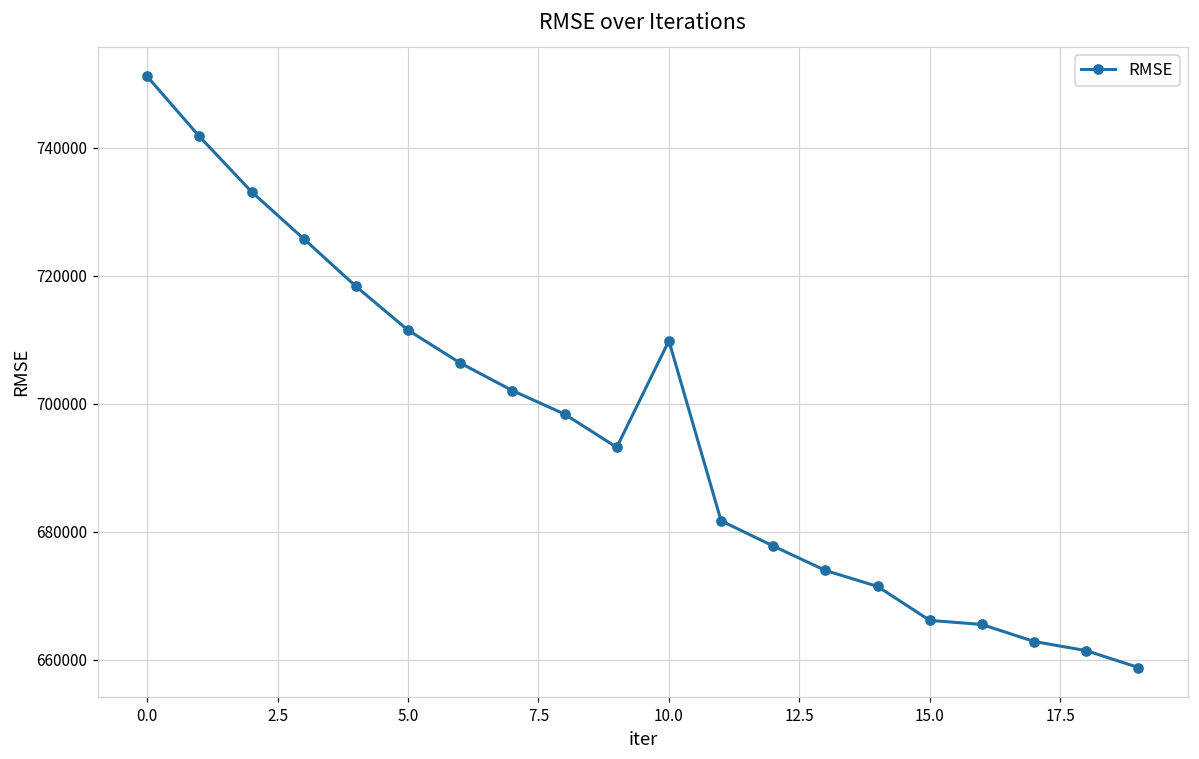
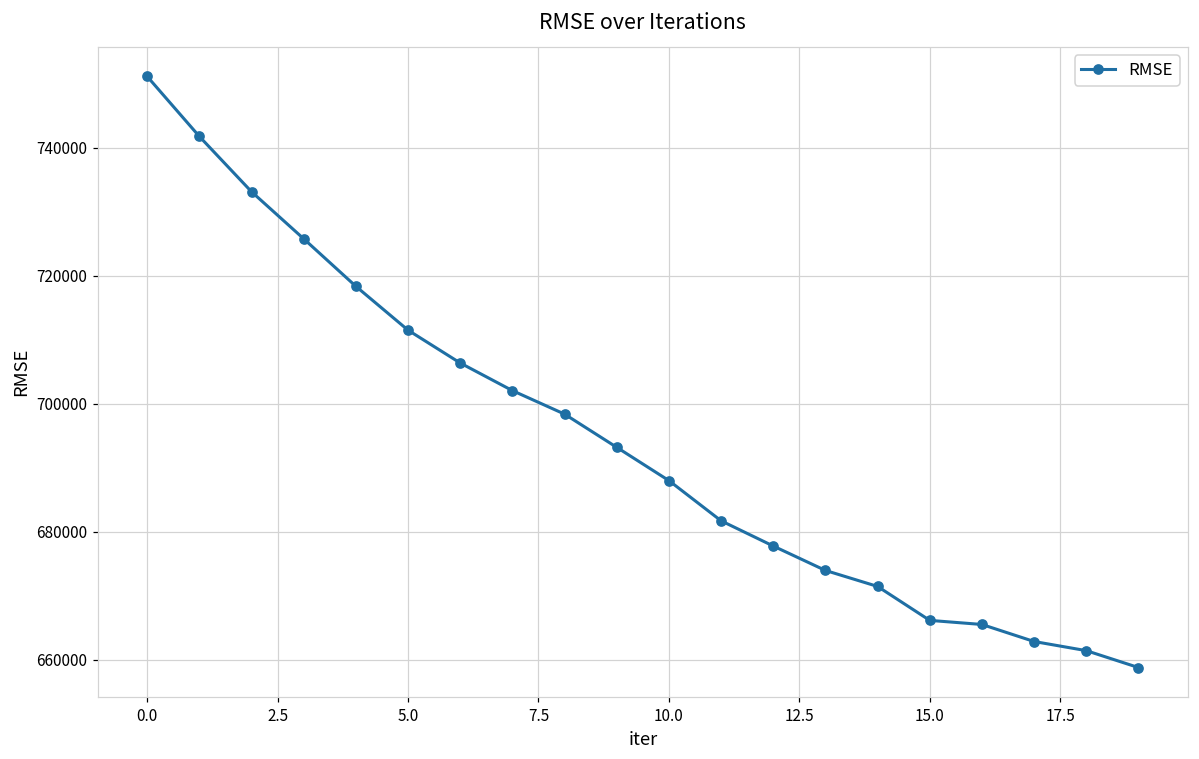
10.0: 710000 -> 688000
